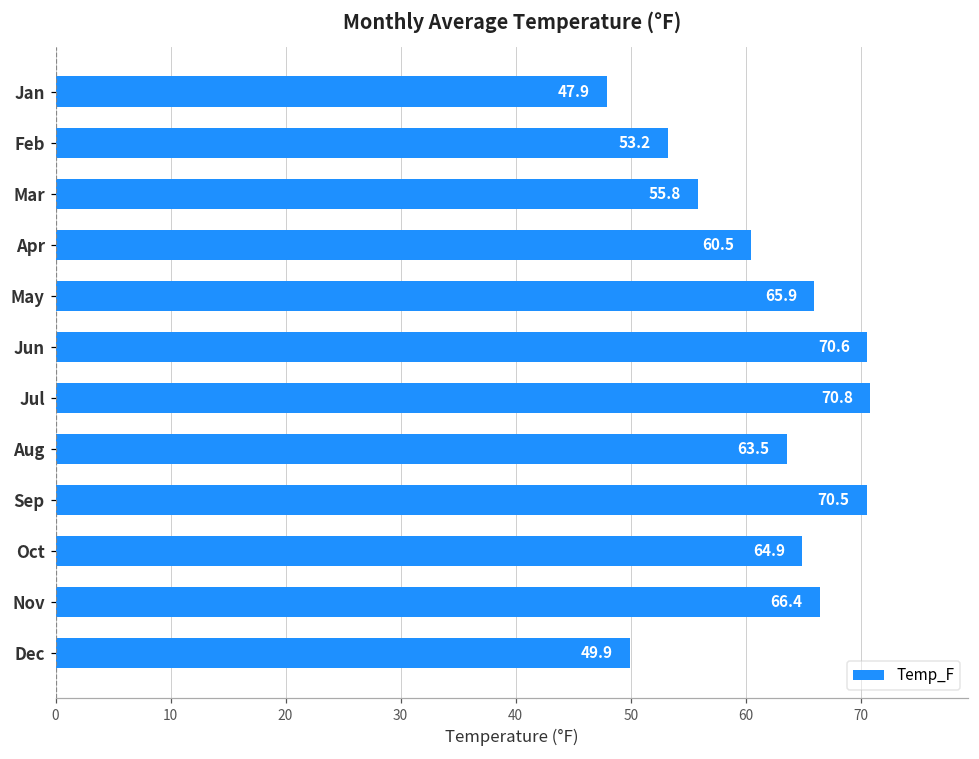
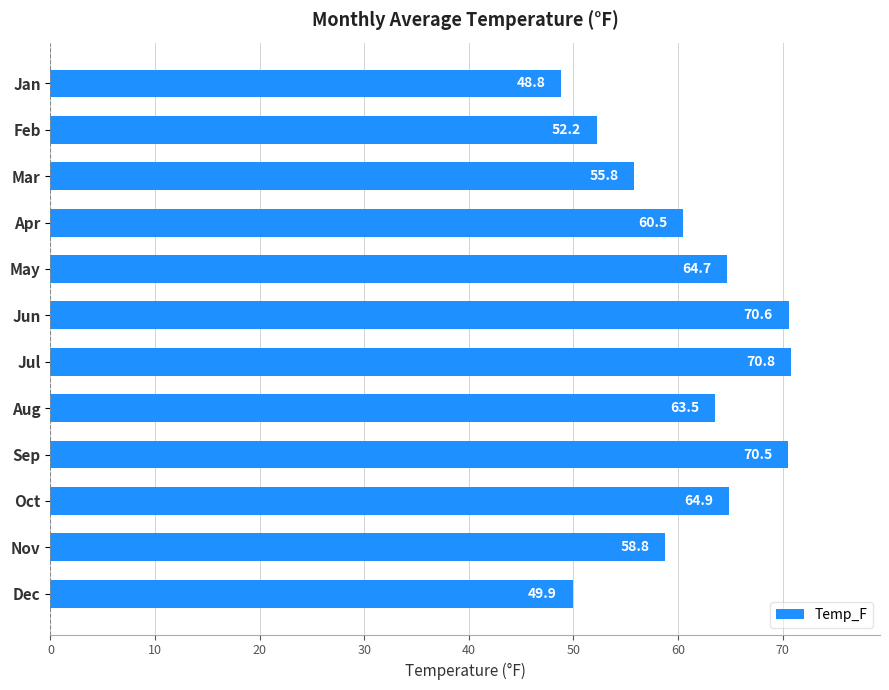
Jan: 47.9 -> 48.8
Feb: 53.2 -> 52.2
May: 65.9 -> 64.7
Nov: 66.4 -> 58.8
